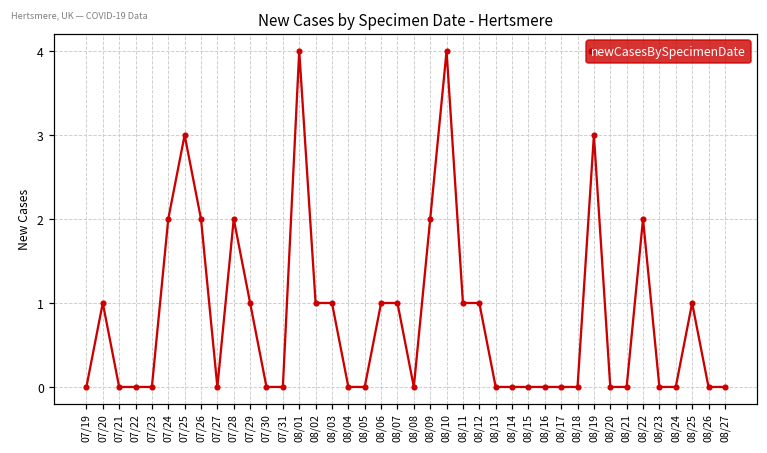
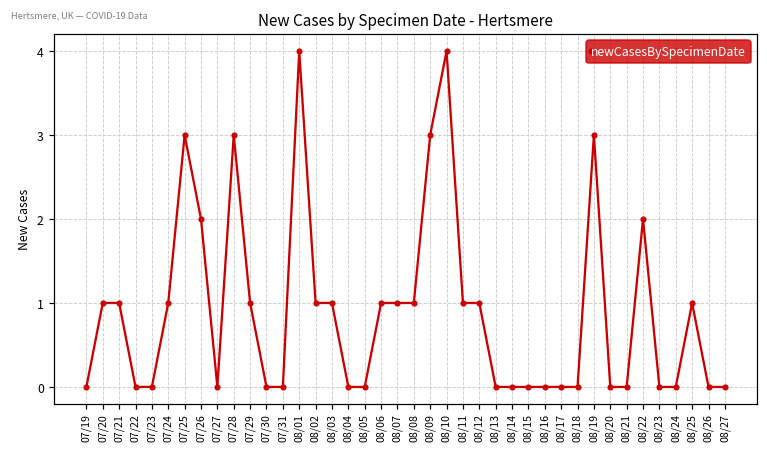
07/21: 0 -> 1
07/24: 2 -> 1
07/28: 2 -> 3
08/08: 0 -> 1
08/09: 2 -> 3
